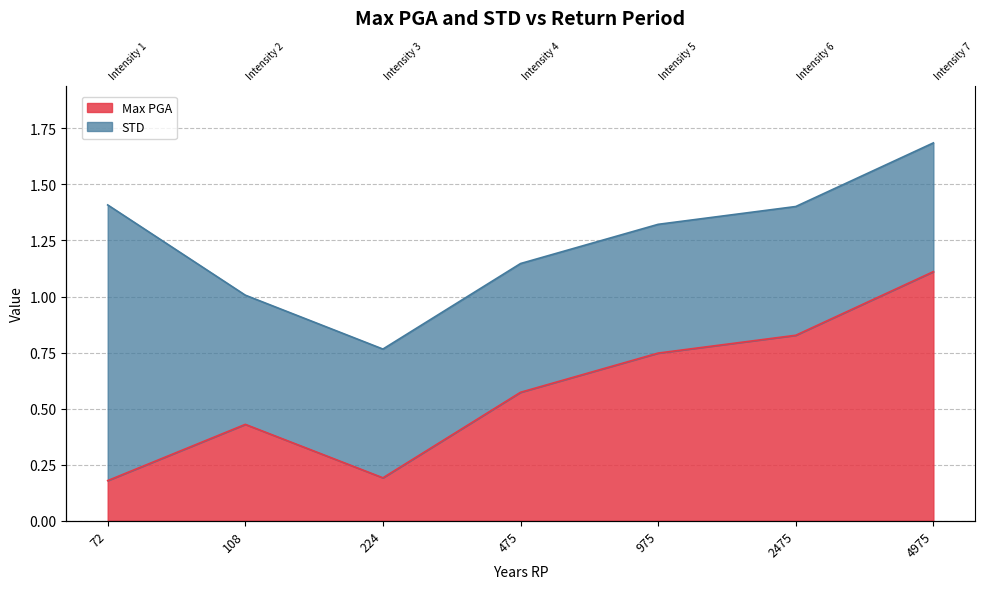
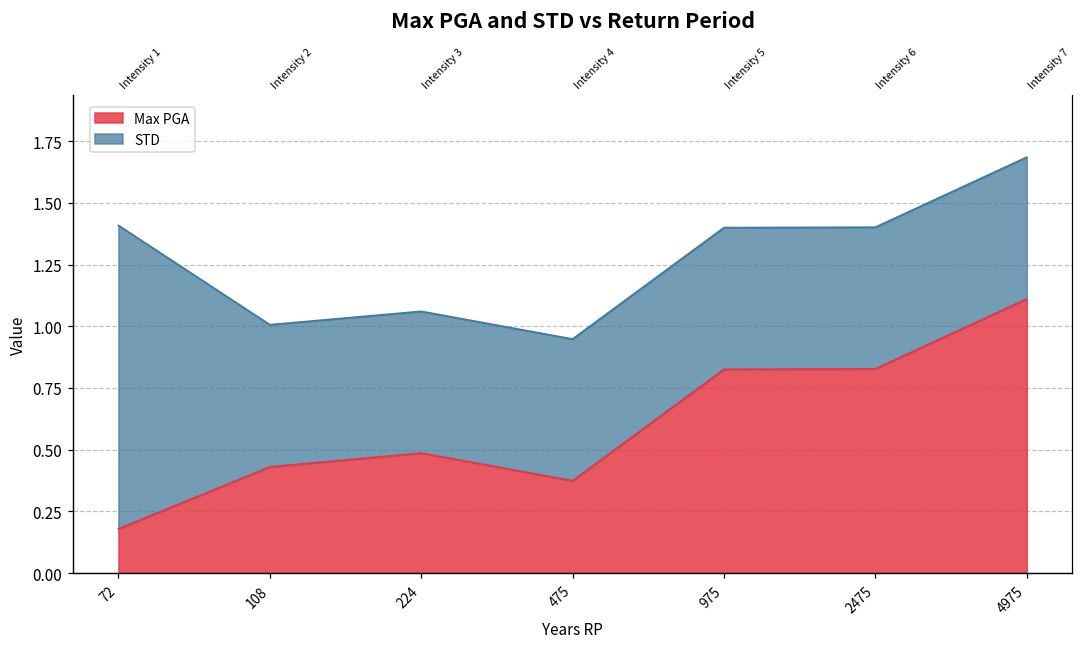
Max PGA, 224: 0.19 -> 0.49
Max PGA, 475: 0.57 -> 0.37
Max PGA, 975: 0.75 -> 0.83
